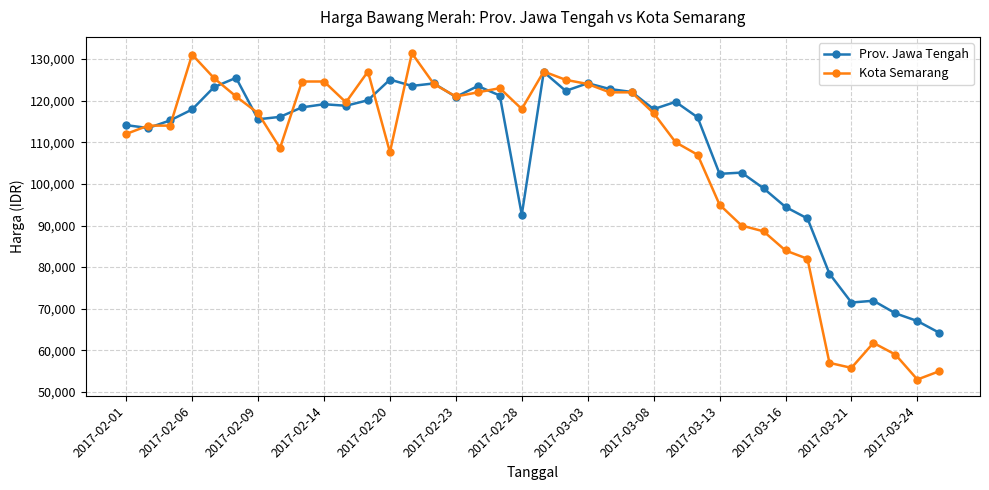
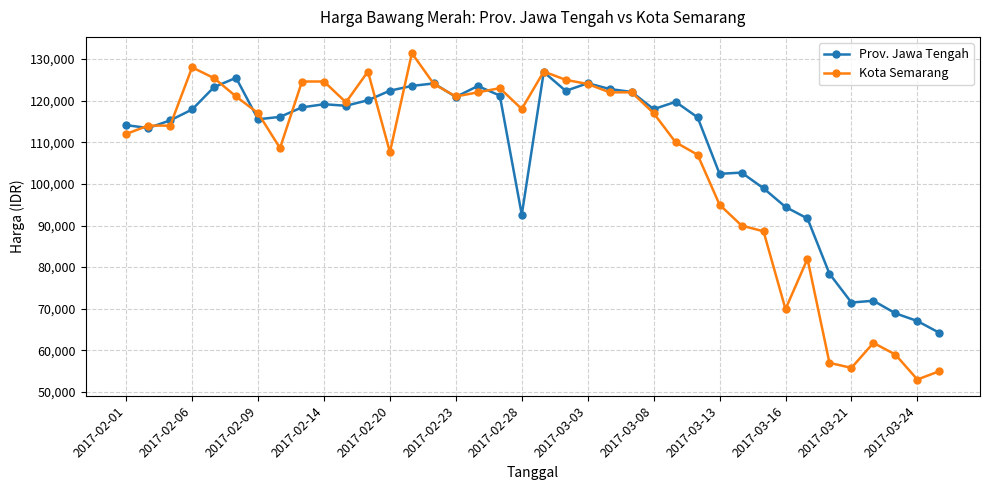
Kota Semarang, 2017-02-06: 131,000 -> 128,000
Prov. Jawa Tengah, 2017-02-20: 125,000 -> 122,000
Kota Semarang, 2017-03-16: 84,000 -> 70,000
